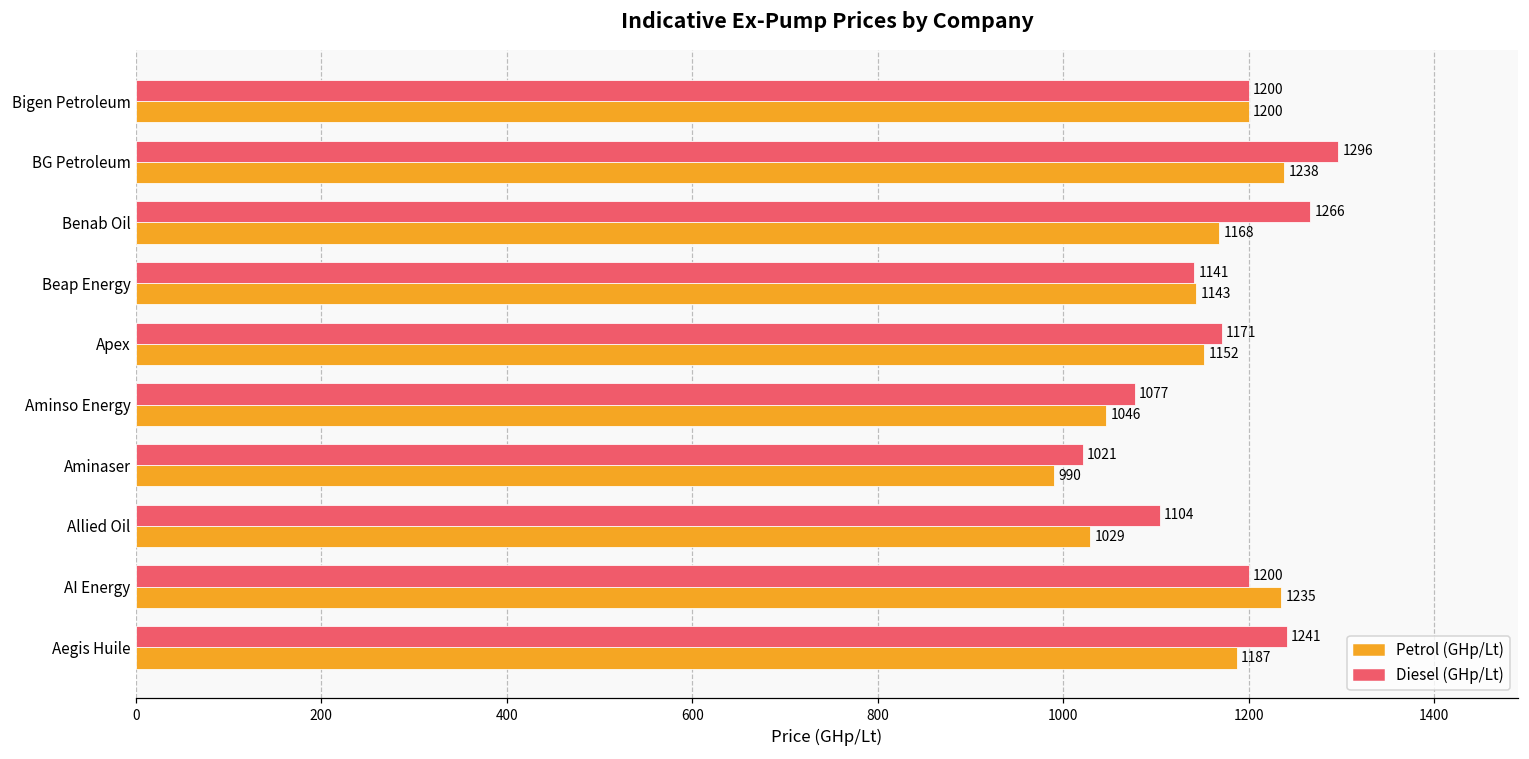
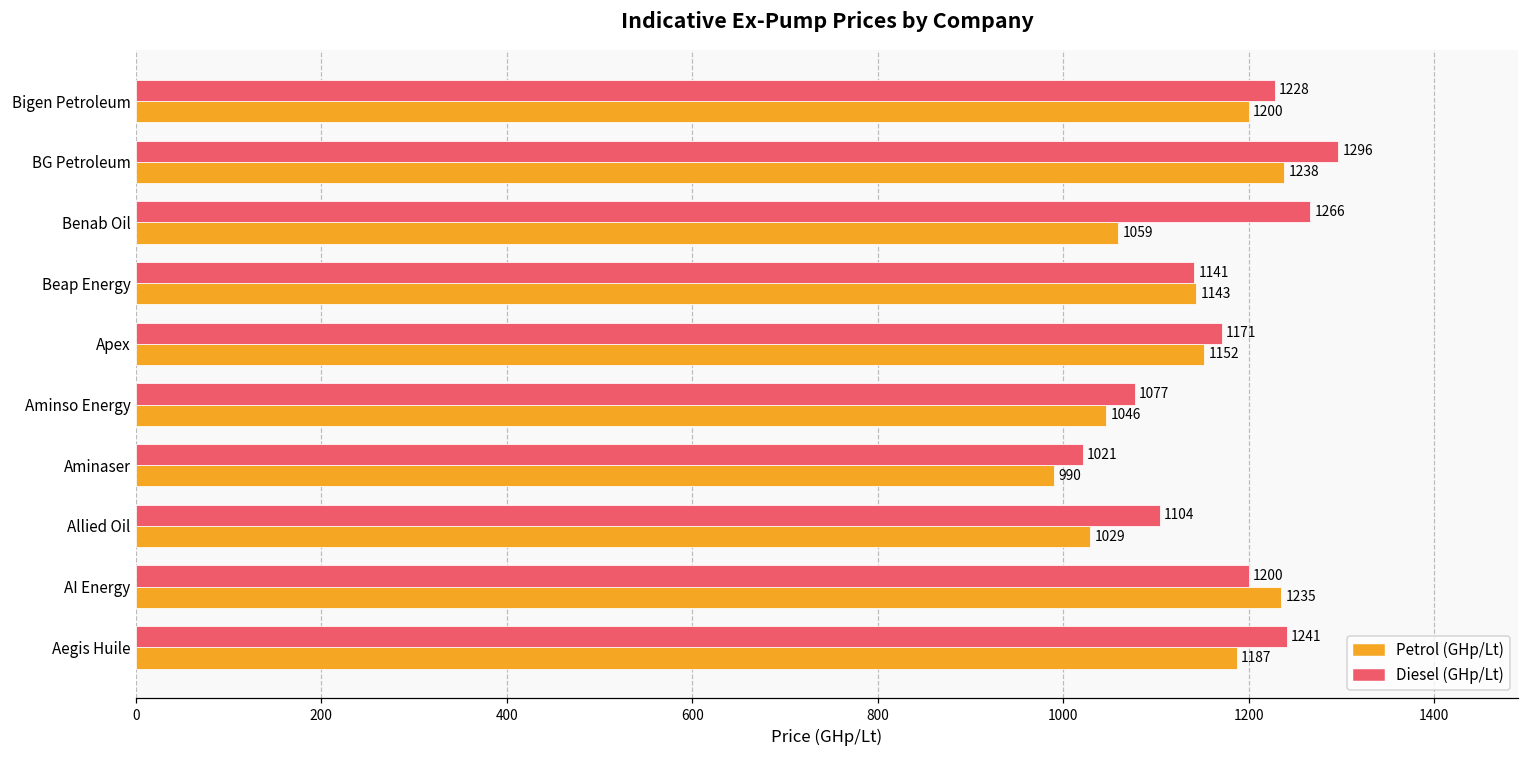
Diesel (GHp/Lt), Bigen Petroleum: 1200 -> 1228
Petrol (GHp/Lt), Benab Oil: 1168 -> 1059
